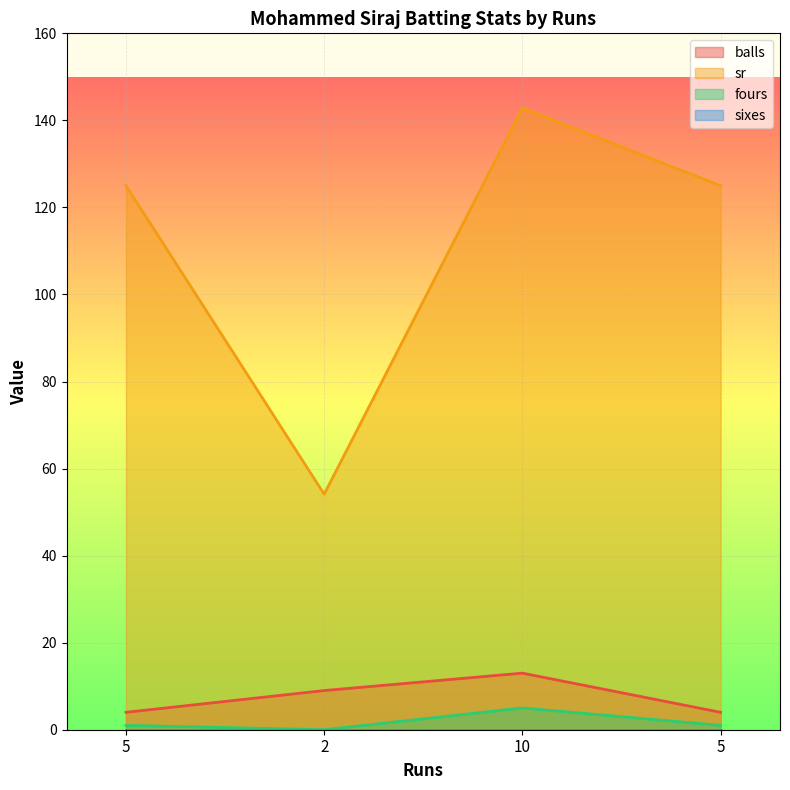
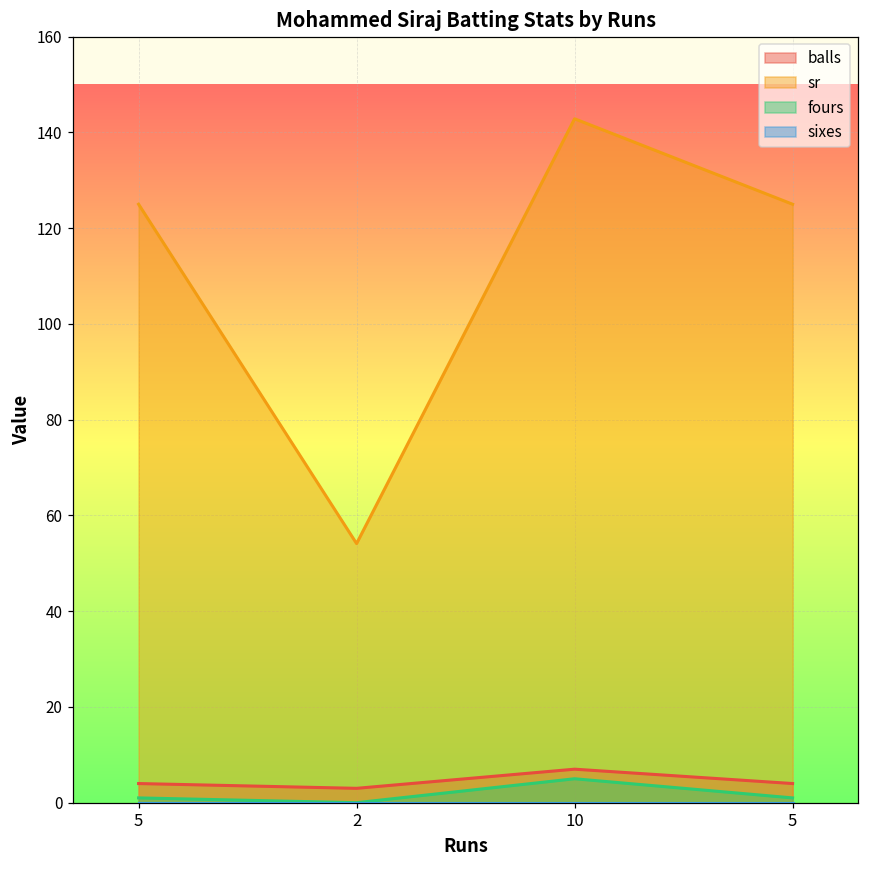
balls, 2: 9 -> 3
balls, 10: 13 -> 7
